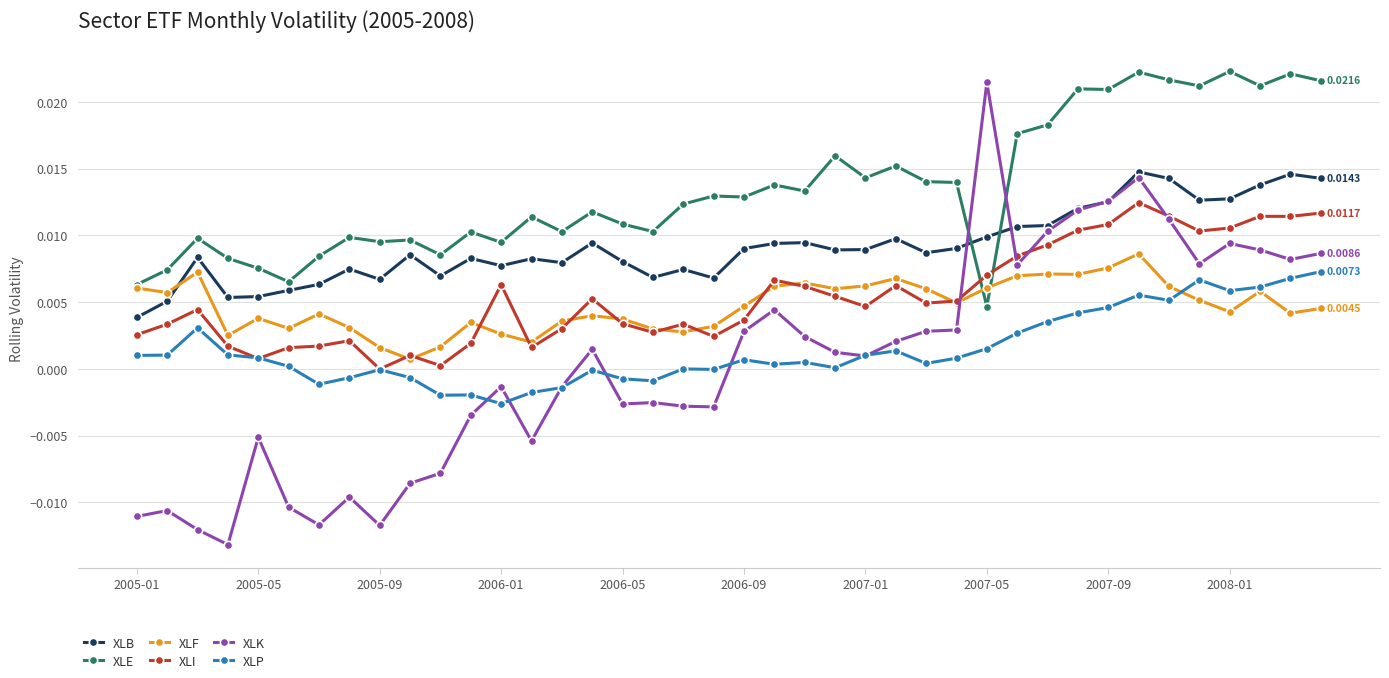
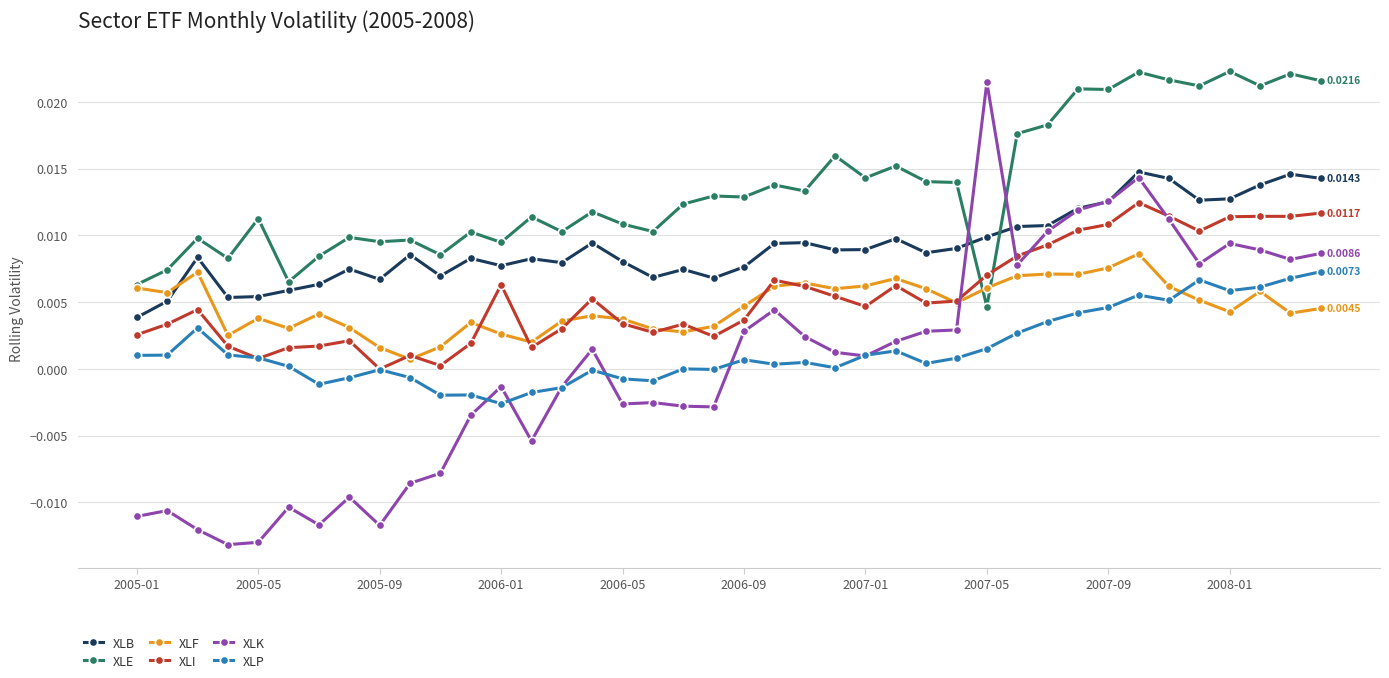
XLE, 2005-05: 0.0075 -> 0.0113
XLK, 2005-05: -0.0051 -> -0.0130
XLB, 2006-09: 0.0090 -> 0.0076
XLI, 2008-01: 0.0106 -> 0.0114
